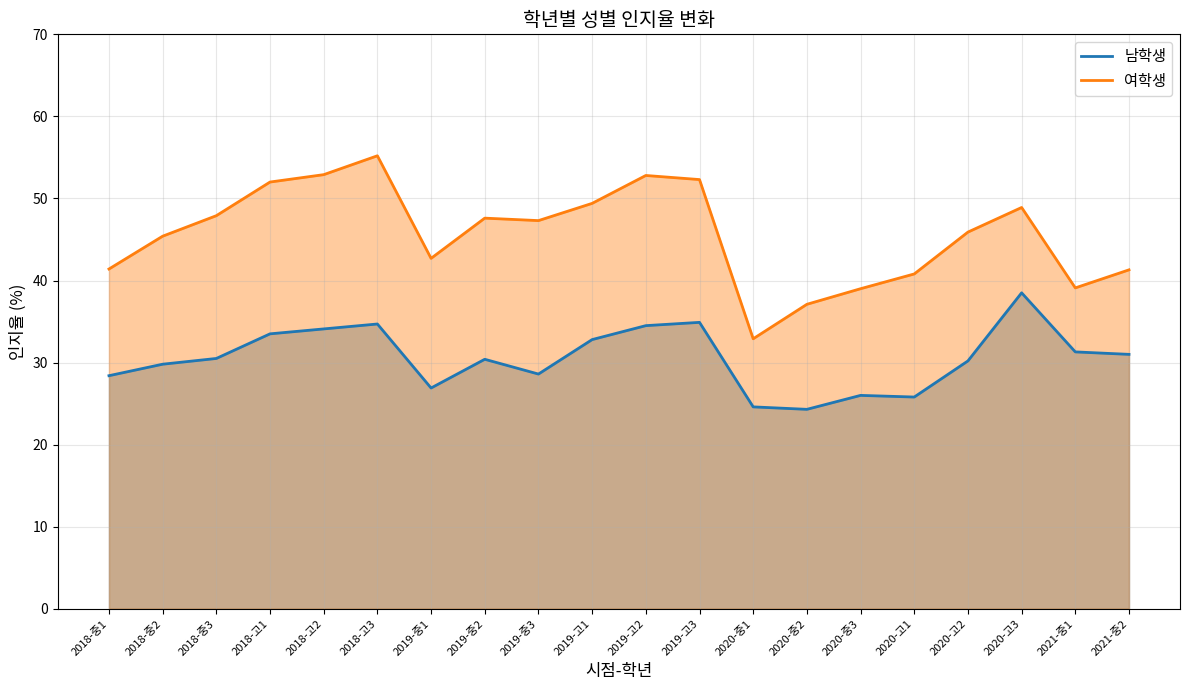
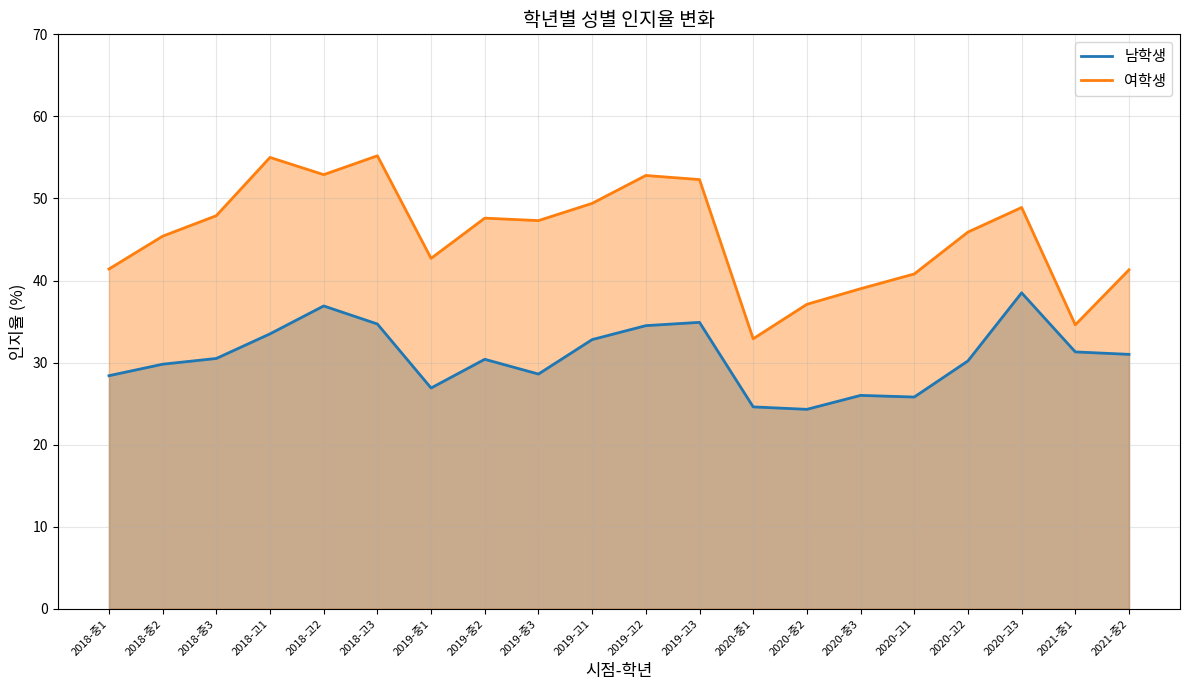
여학생, 2018-고1: 52 -> 55
남학생, 2018-고2: 34 -> 37
여학생, 2021-중1: 39 -> 35
